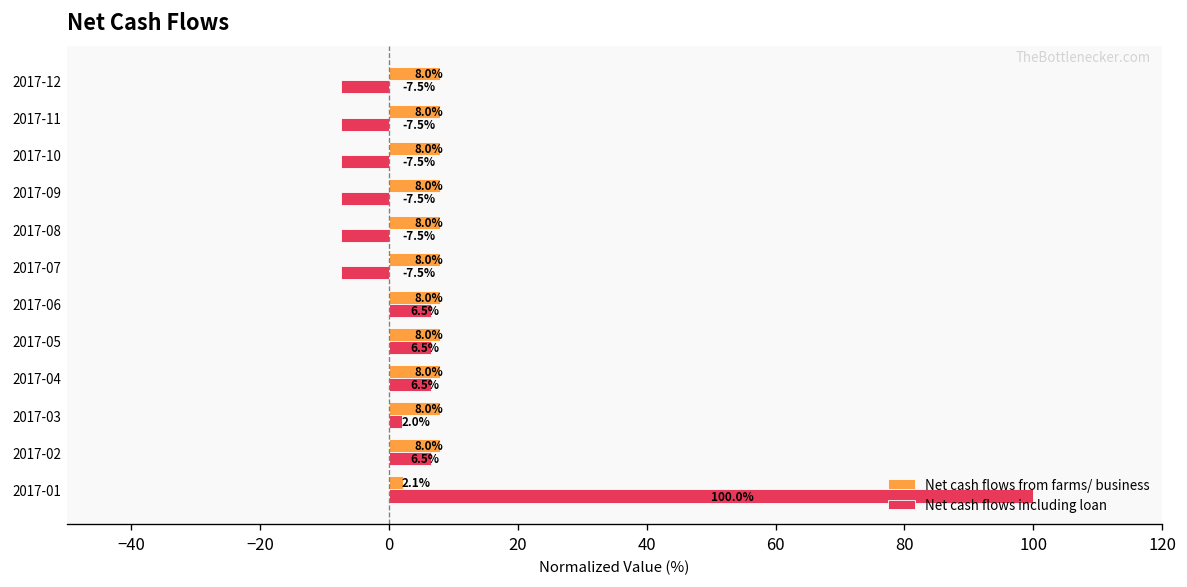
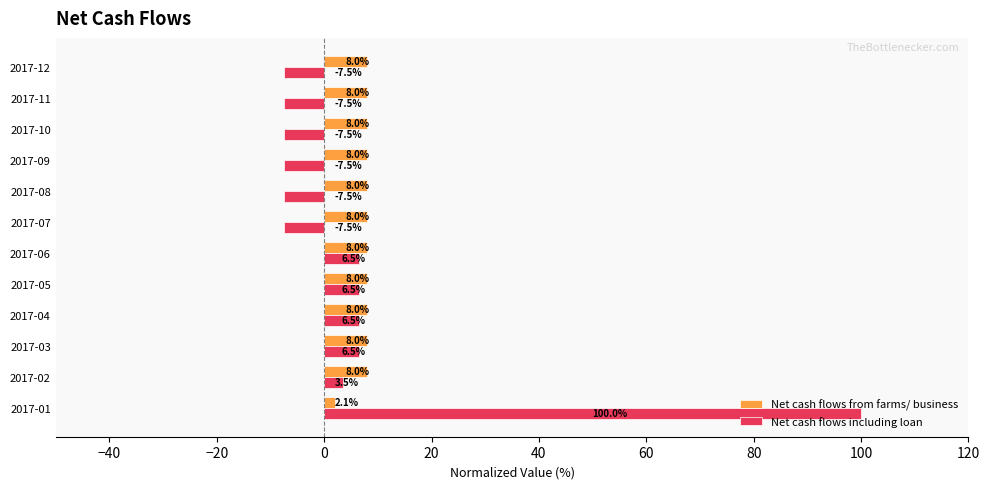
Net cash flows including loan, 2017-03: 2.0% -> 6.5%
Net cash flows including loan, 2017-02: 6.5% -> 3.5%
